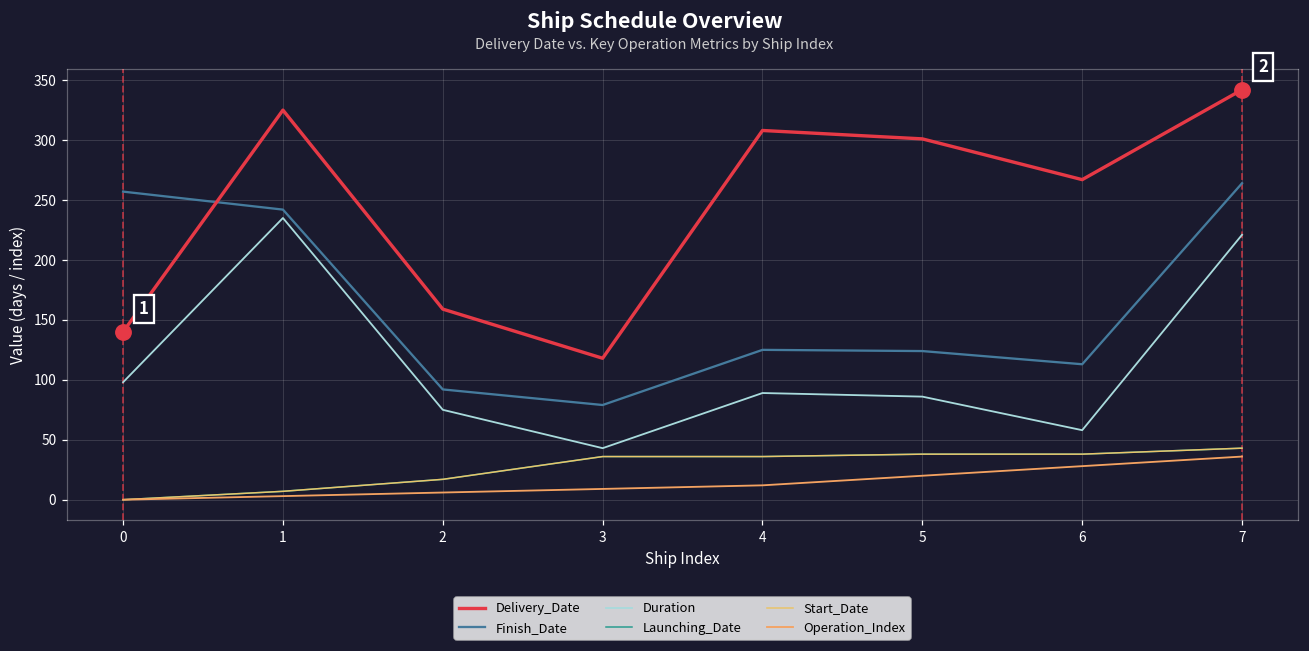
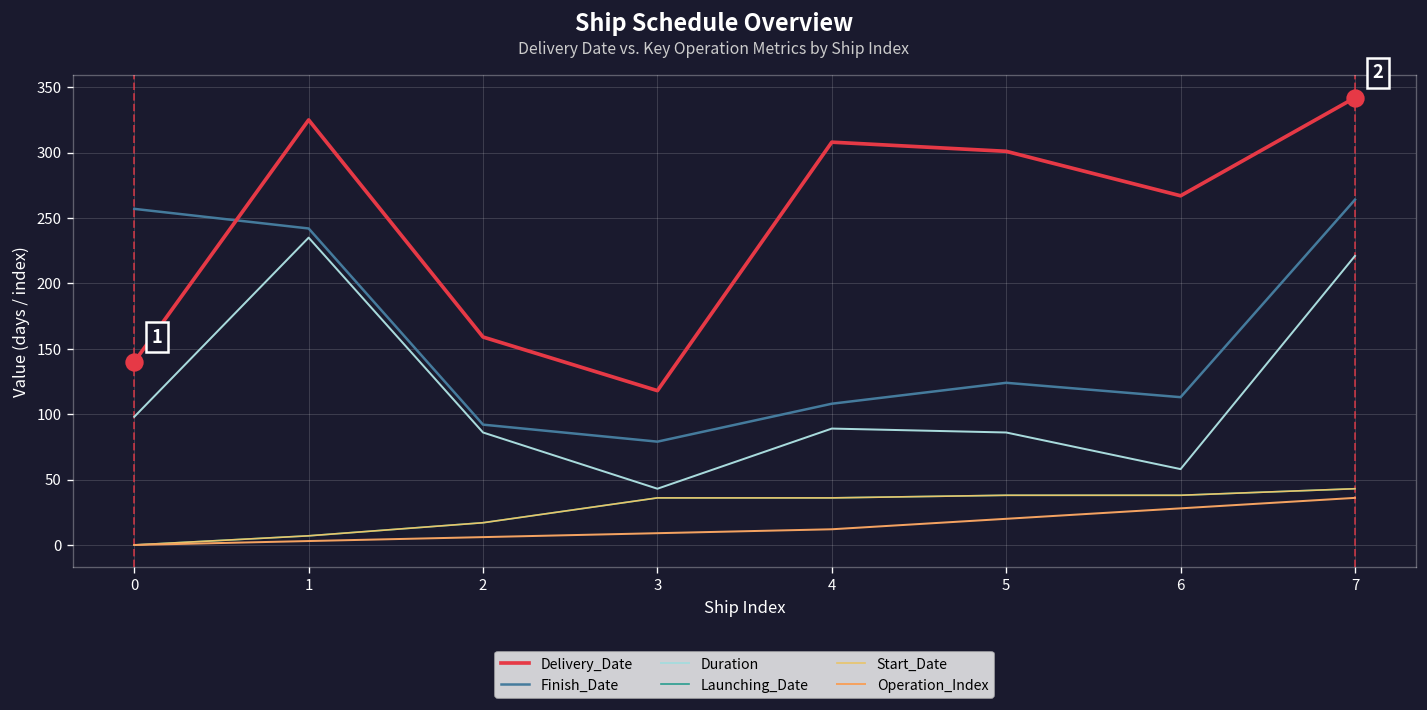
Duration, 2: 75 -> 86
Finish_Date, 4: 125 -> 108
